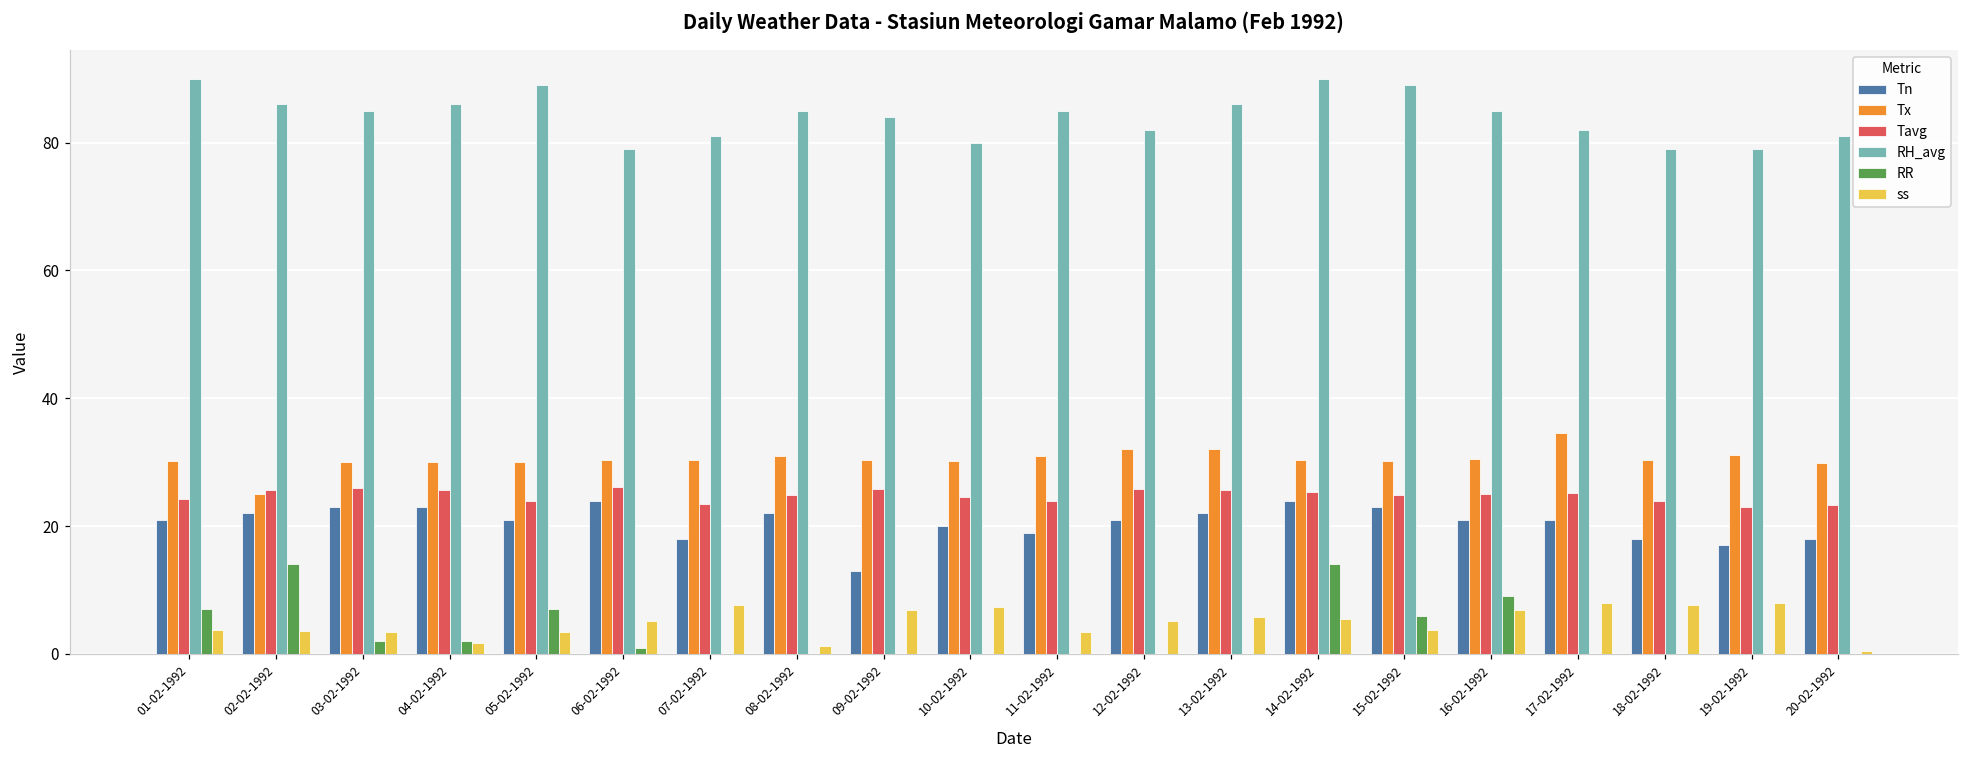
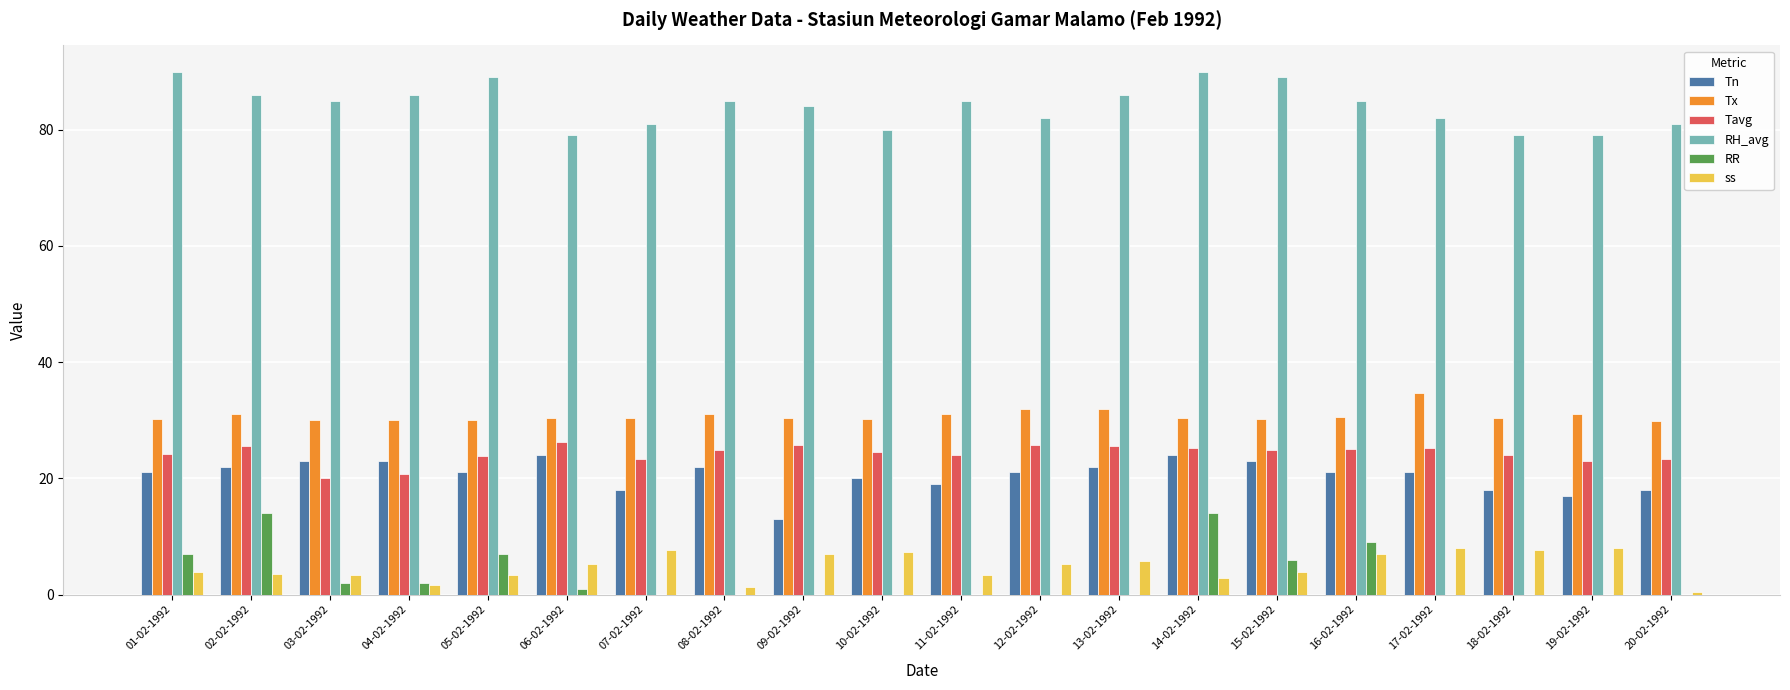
Tx, 02-02-1992: 25 -> 31
Tavg, 03-02-1992: 26 -> 20
Tavg, 04-02-1992: 26 -> 21
ss, 14-02-1992: 5 -> 3
